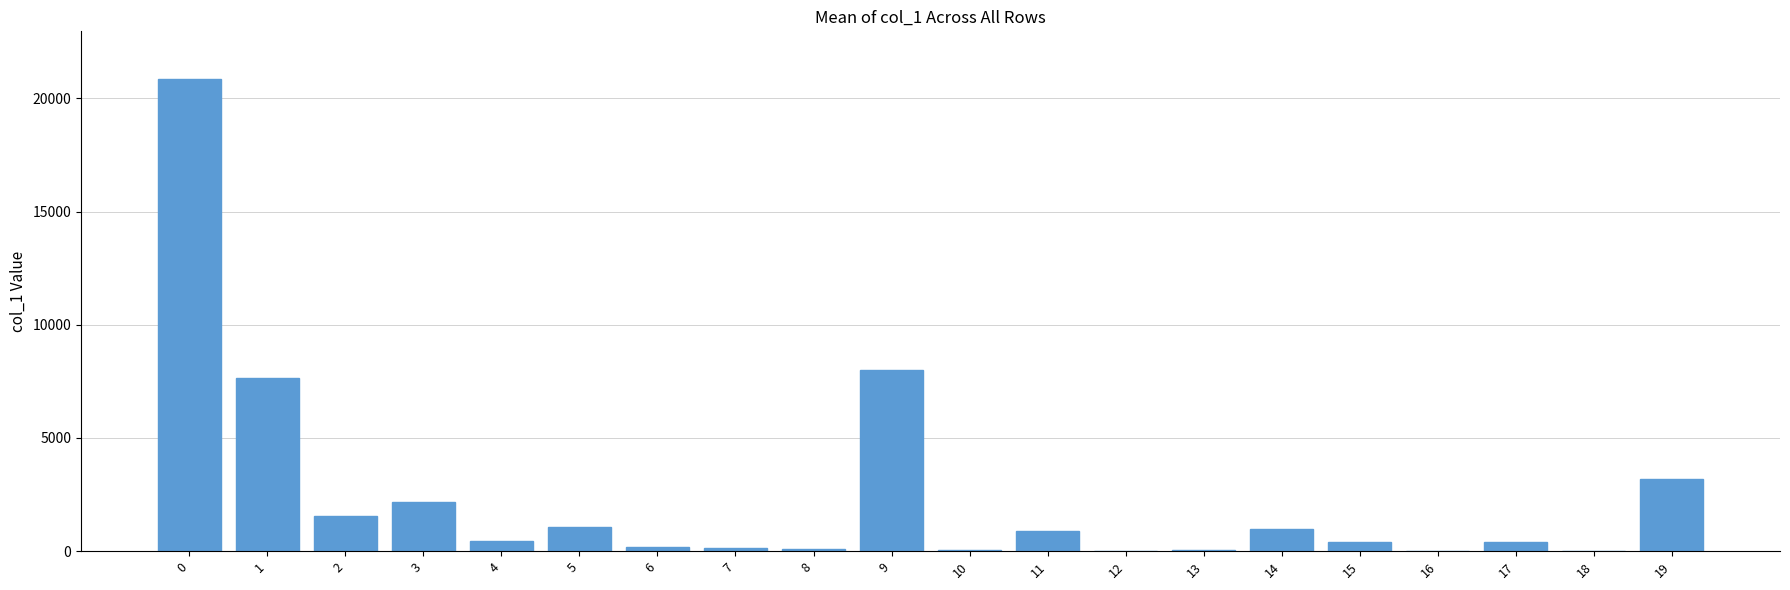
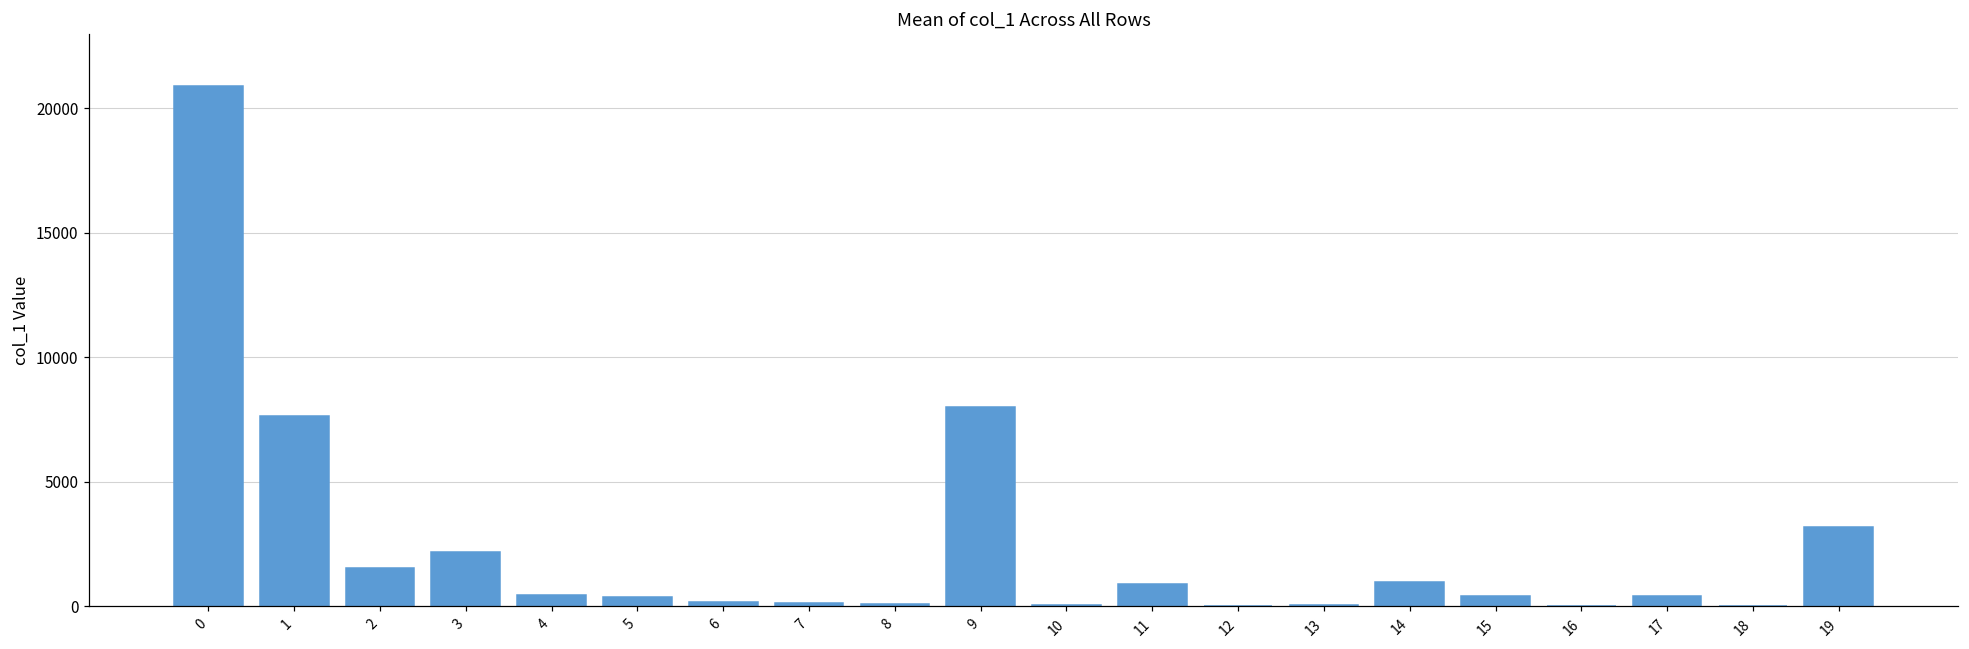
5: 1100 -> 400
